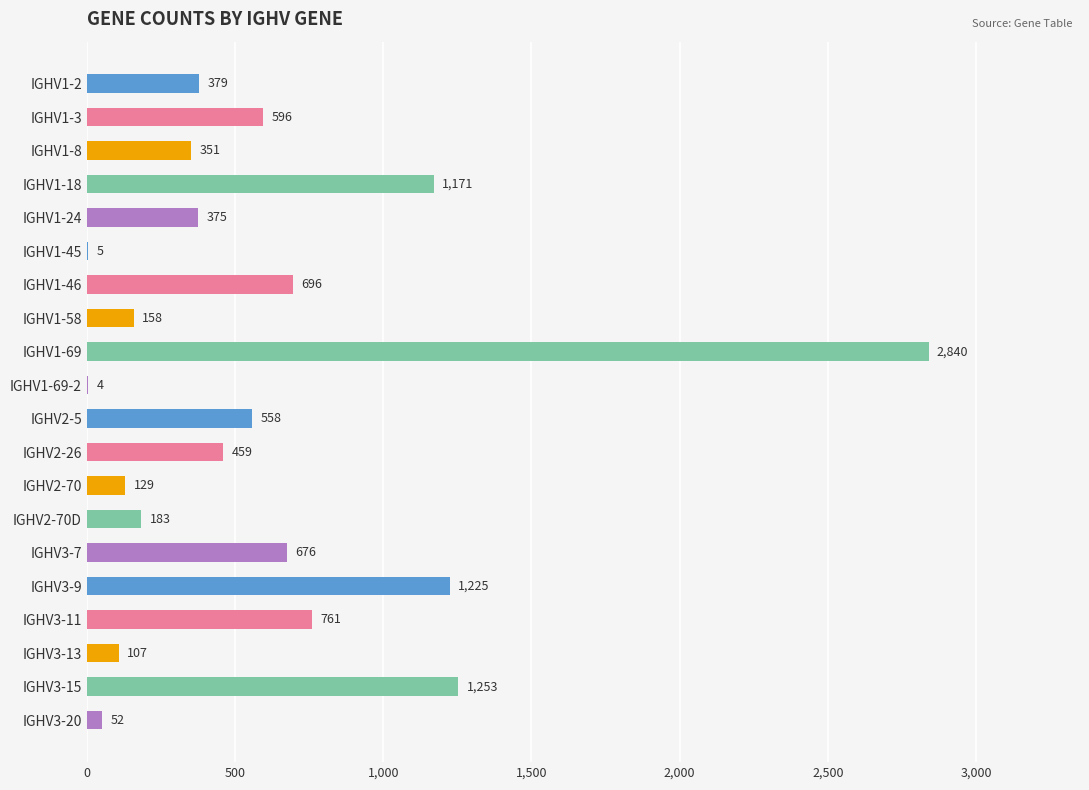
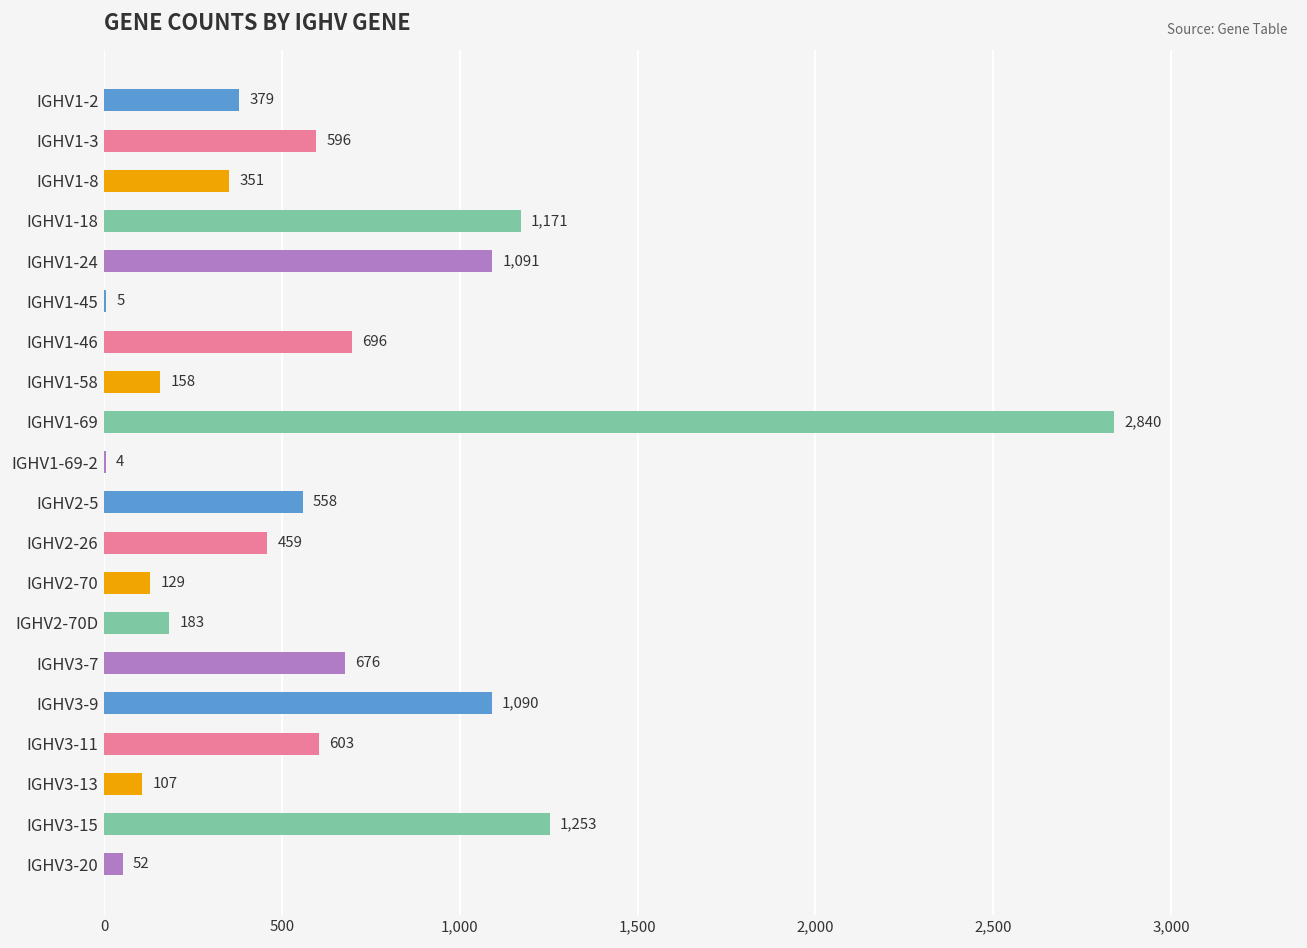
IGHV1-24: 375 -> 1,091
IGHV3-9: 1,225 -> 1,090
IGHV3-11: 761 -> 603
